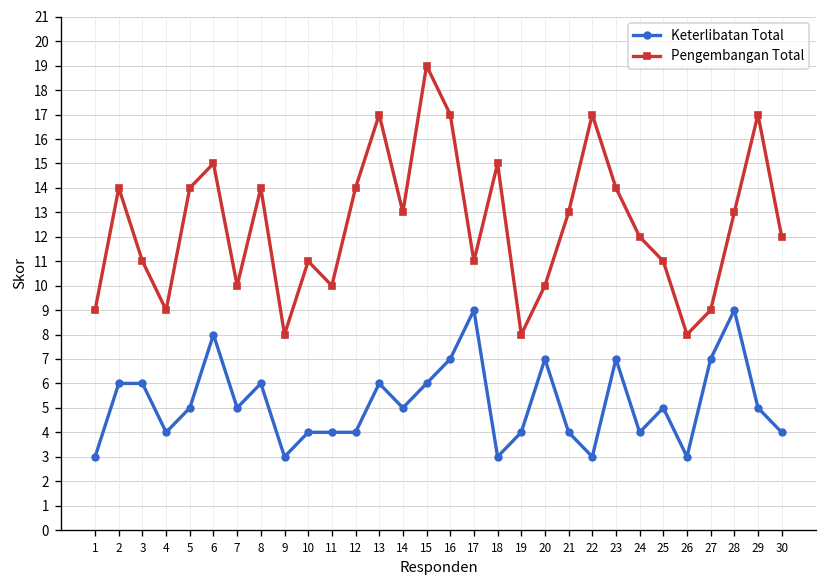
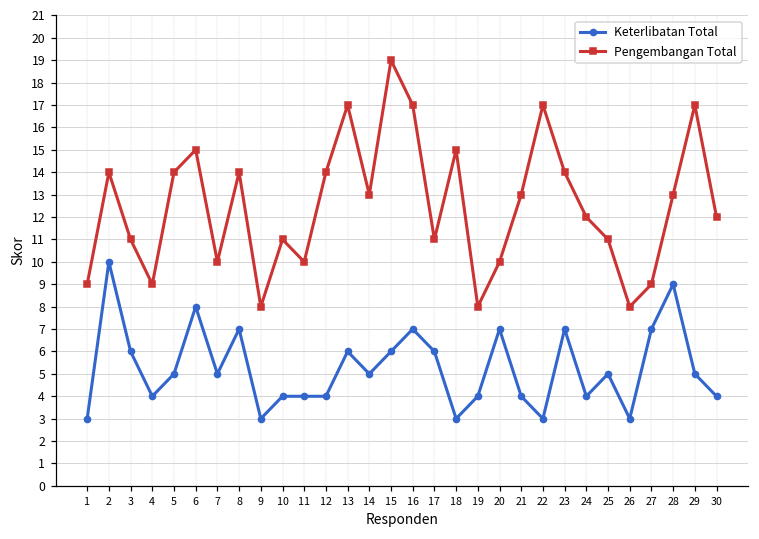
Keterlibatan Total, 2: 6 -> 10
Keterlibatan Total, 8: 6 -> 7
Keterlibatan Total, 17: 9 -> 6
